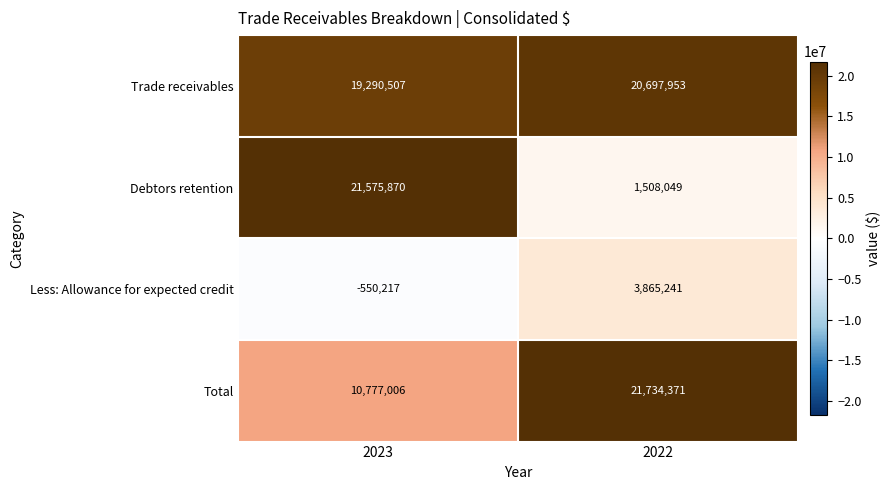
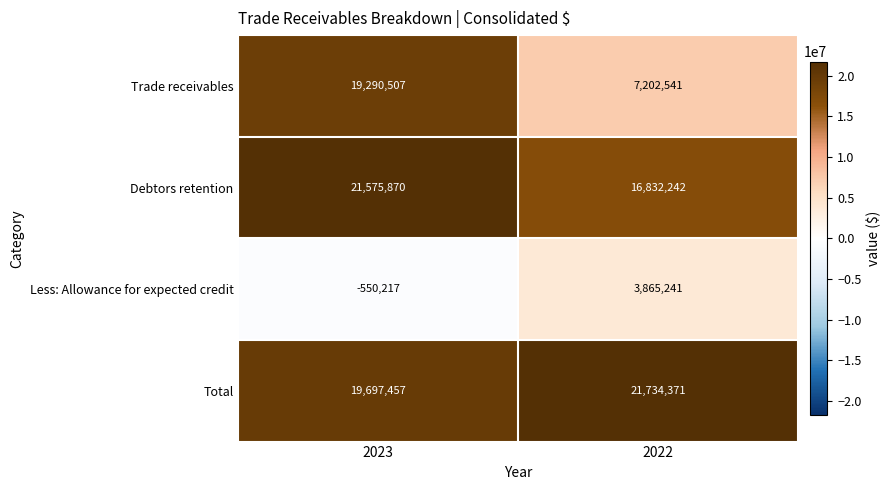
Trade receivables, 2022: 20,697,953 -> 7,202,541
Debtors retention, 2022: 1,508,049 -> 16,832,242
Total, 2023: 10,777,006 -> 19,697,457
